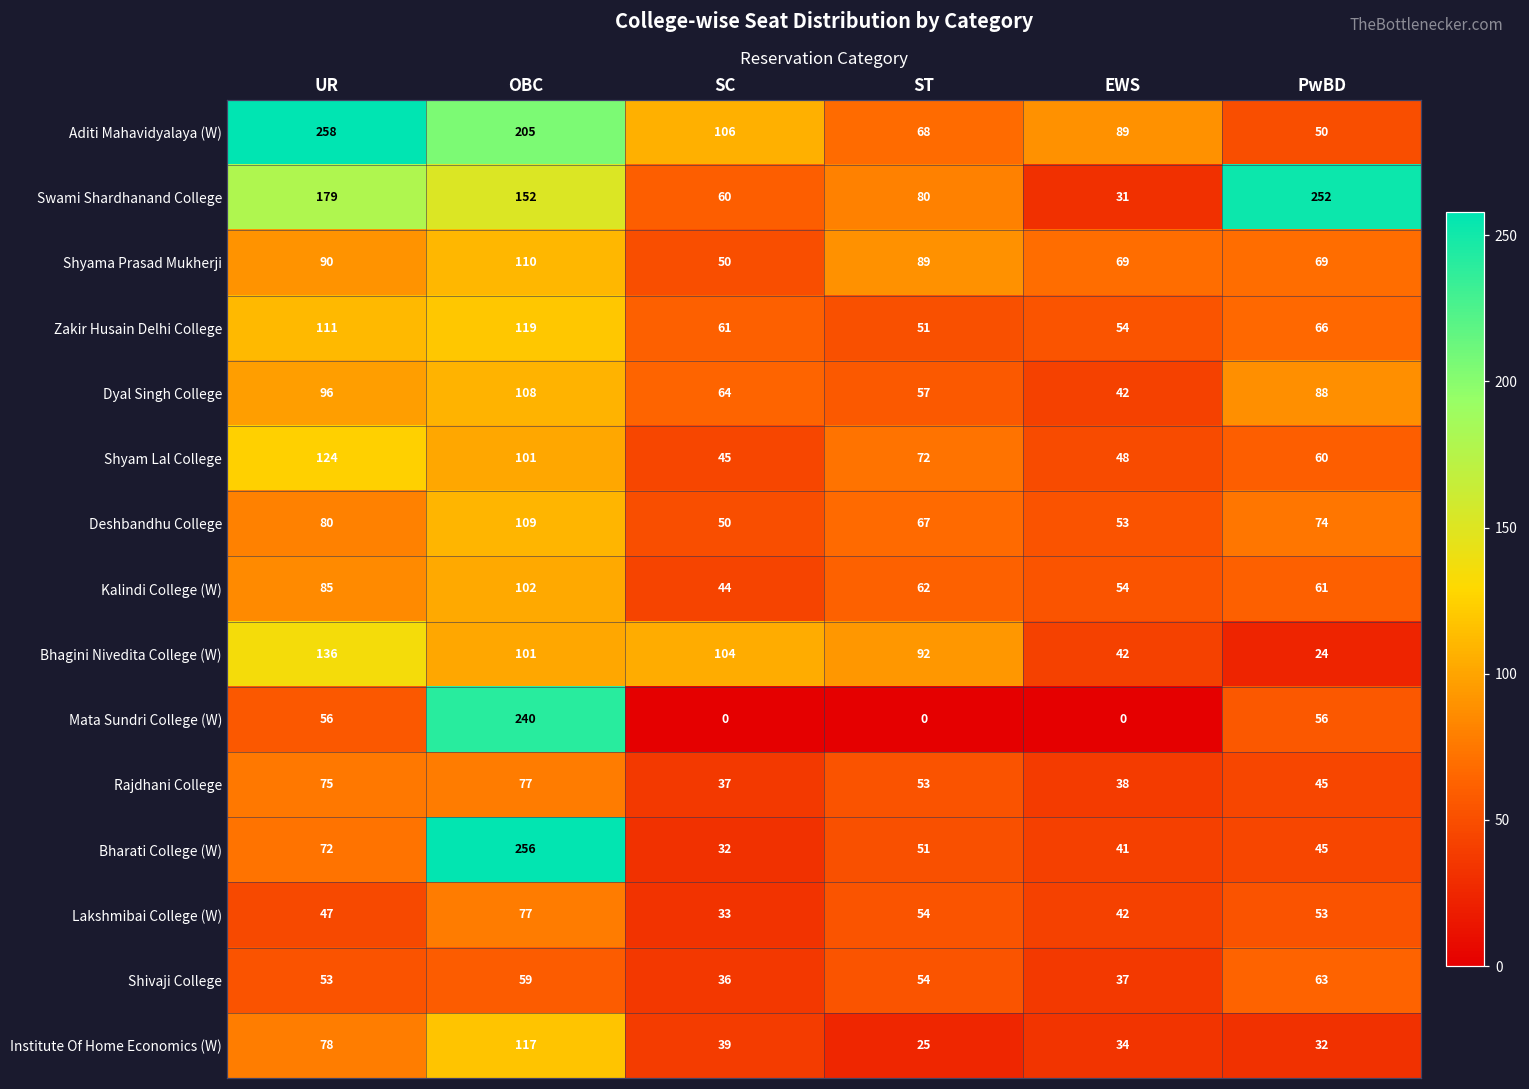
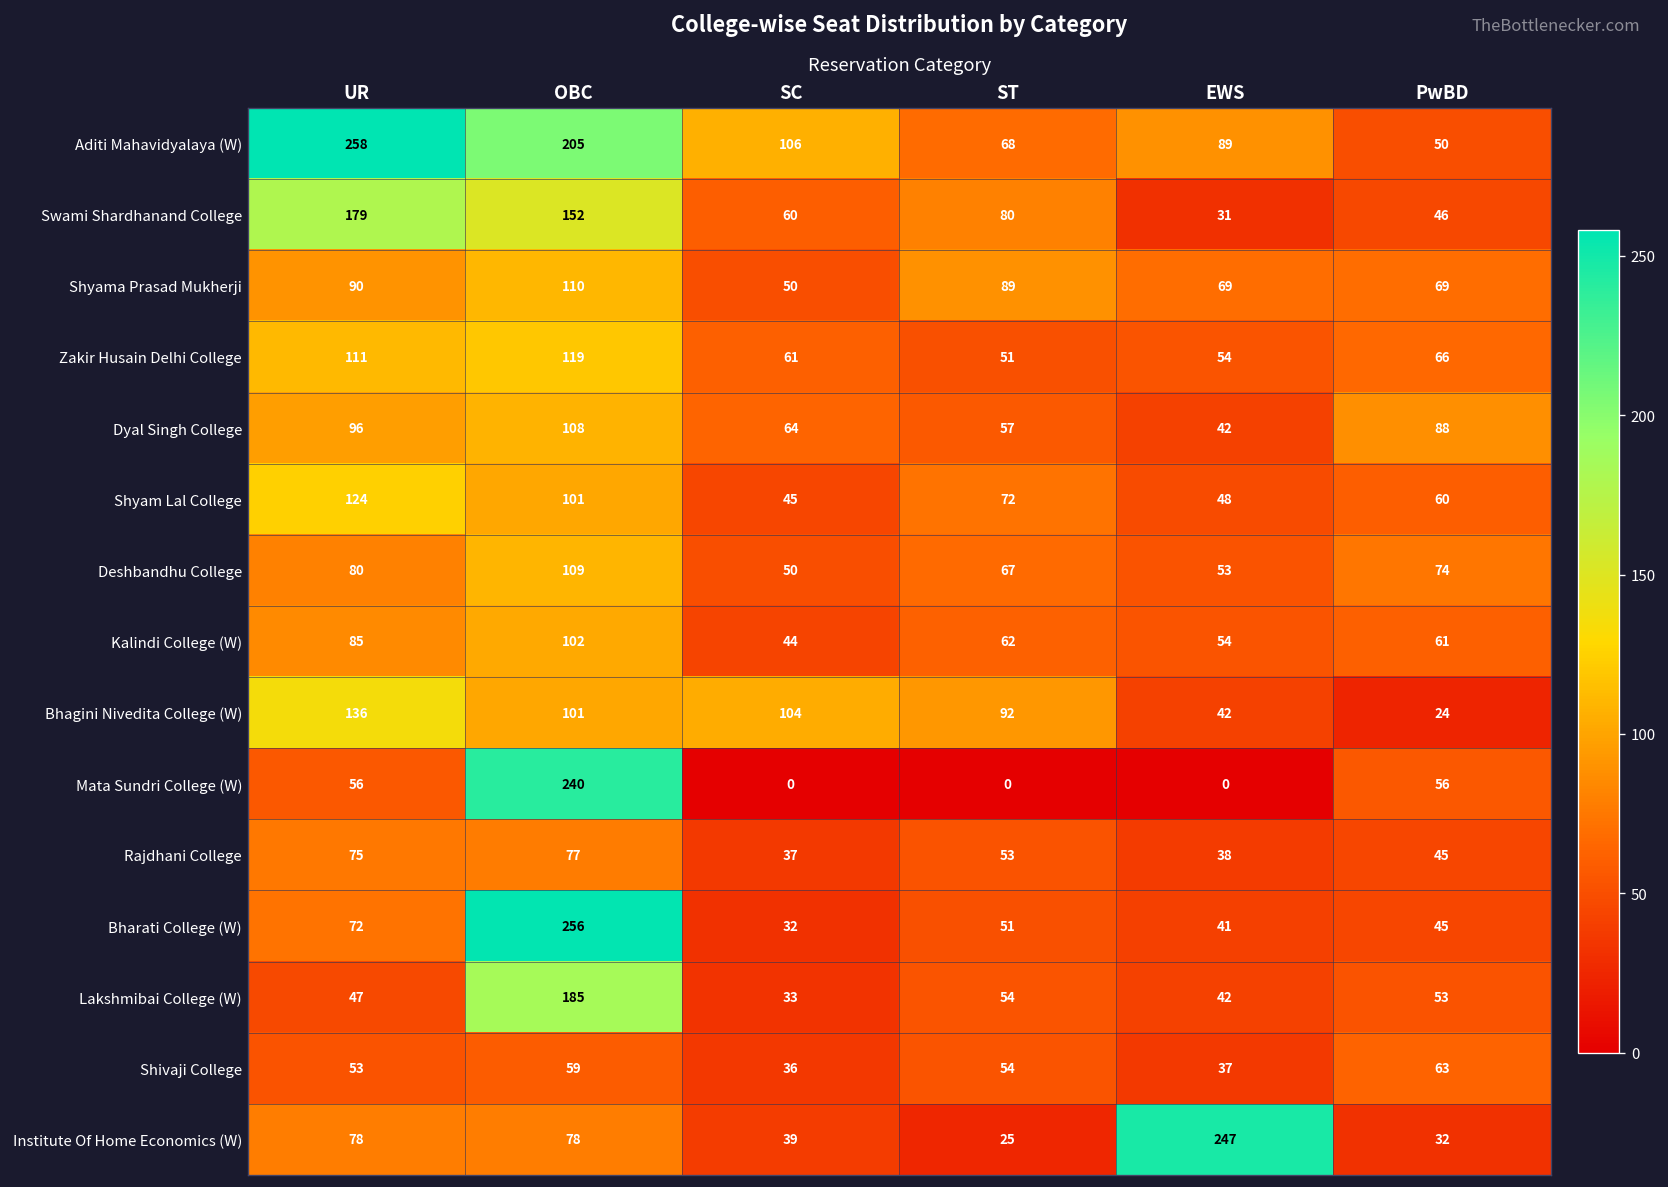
Swami Shardhanand College, PwBD: 252 -> 46
Lakshmibai College (W), OBC: 77 -> 185
Institute Of Home Economics (W), OBC: 117 -> 78
Institute Of Home Economics (W), EWS: 34 -> 247
